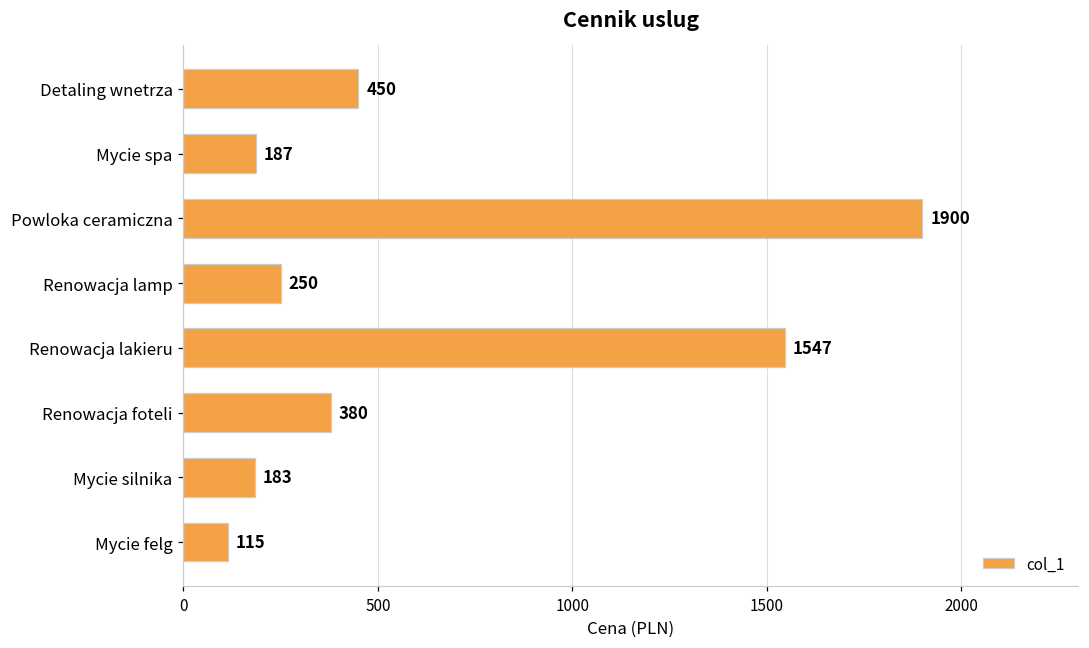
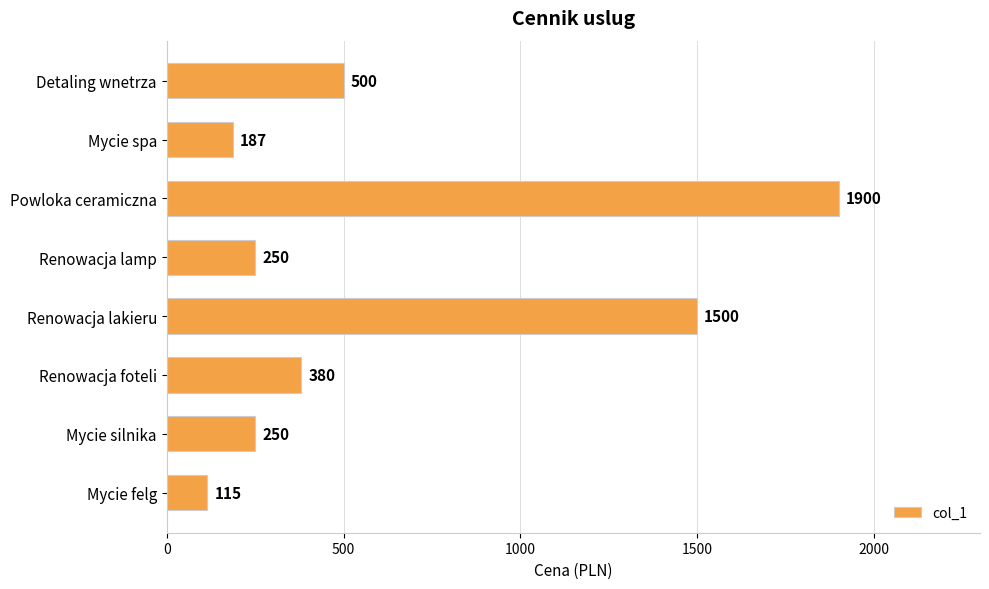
Detaling wnetrza: 450 -> 500
Renowacja lakieru: 1547 -> 1500
Mycie silnika: 183 -> 250
